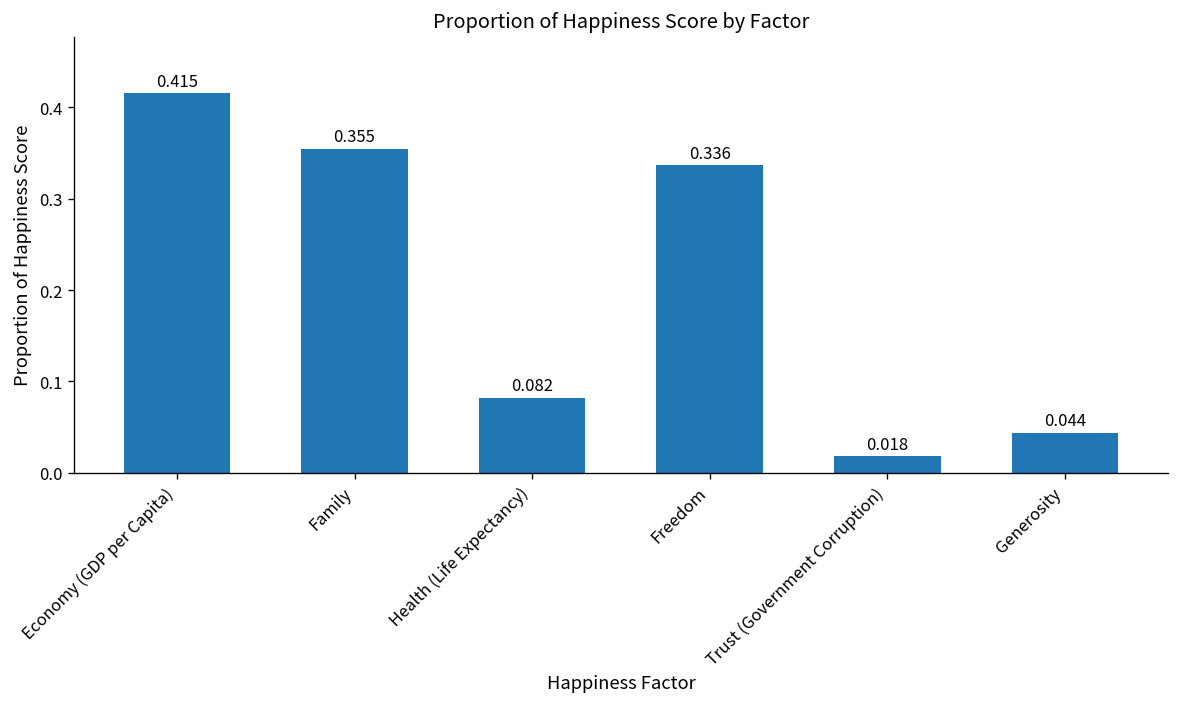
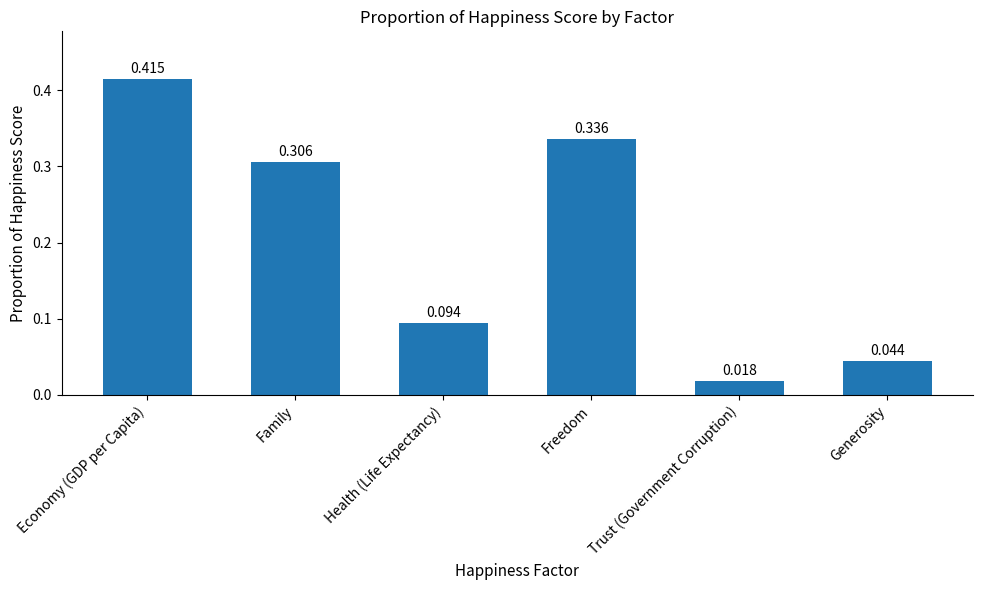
Family: 0.355 -> 0.306
Health (Life Expectancy): 0.082 -> 0.094
